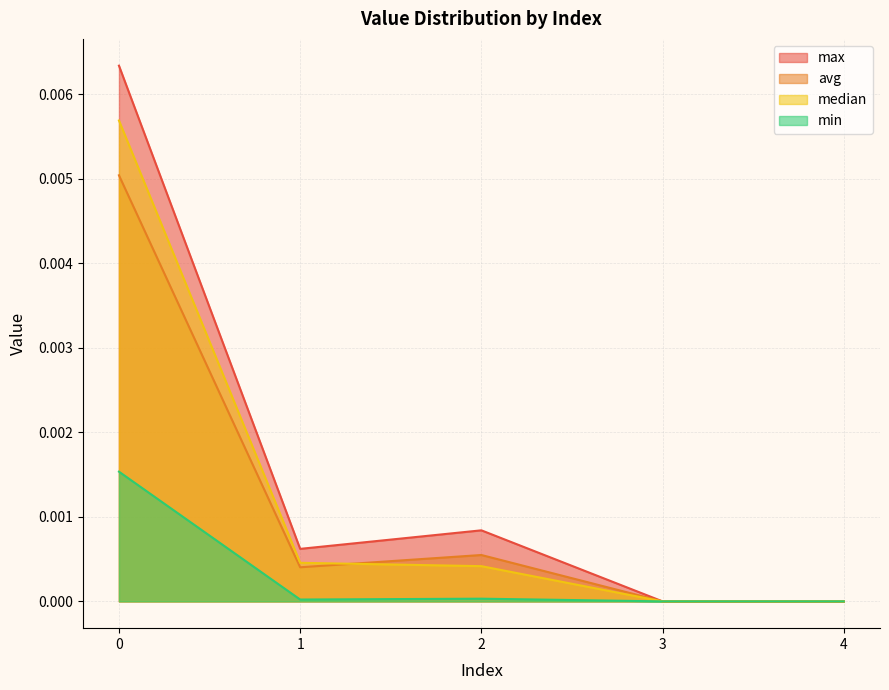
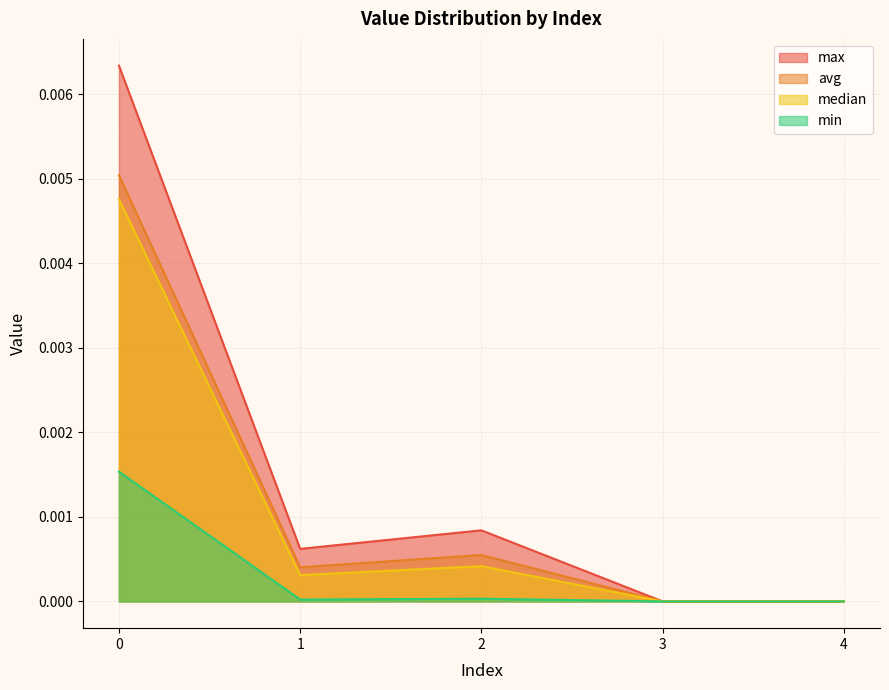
median, 0: 0.0057 -> 0.0048
median, 1: 0.0005 -> 0.0003
